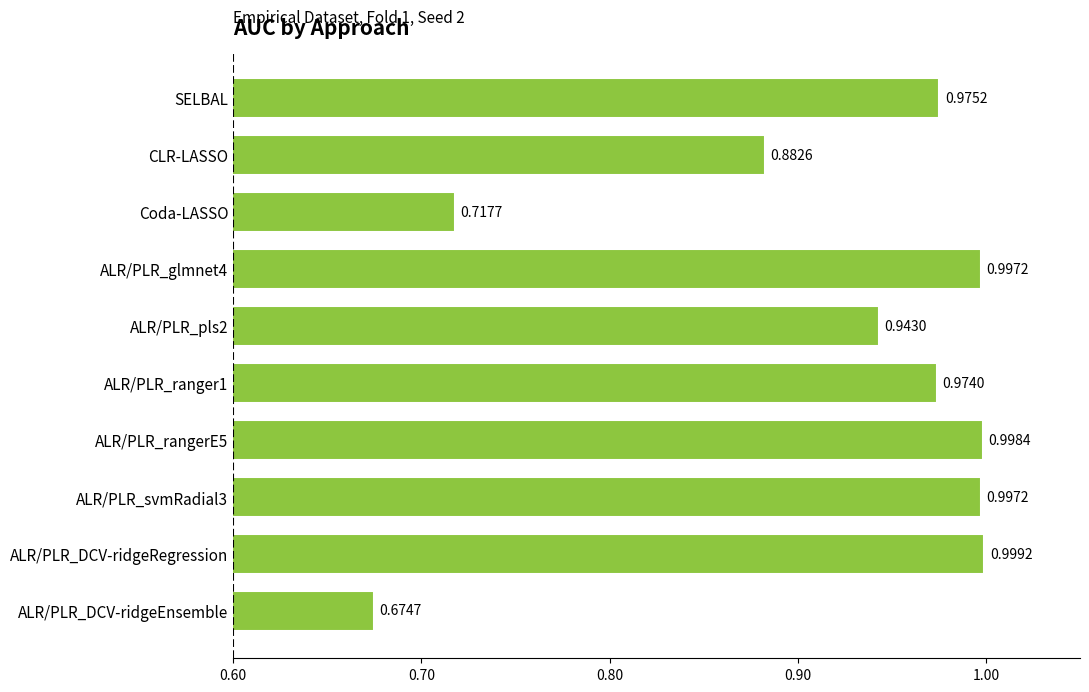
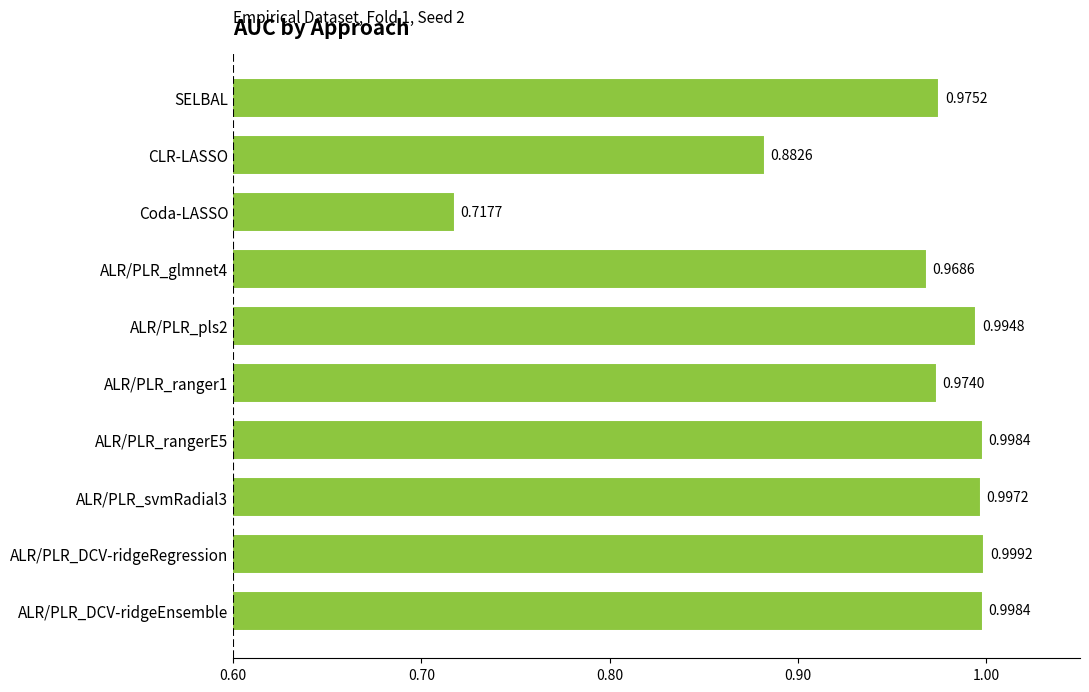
ALR/PLR_glmnet4: 0.9972 -> 0.9686
ALR/PLR_pls2: 0.9430 -> 0.9948
ALR/PLR_DCV-ridgeEnsemble: 0.6747 -> 0.9984
